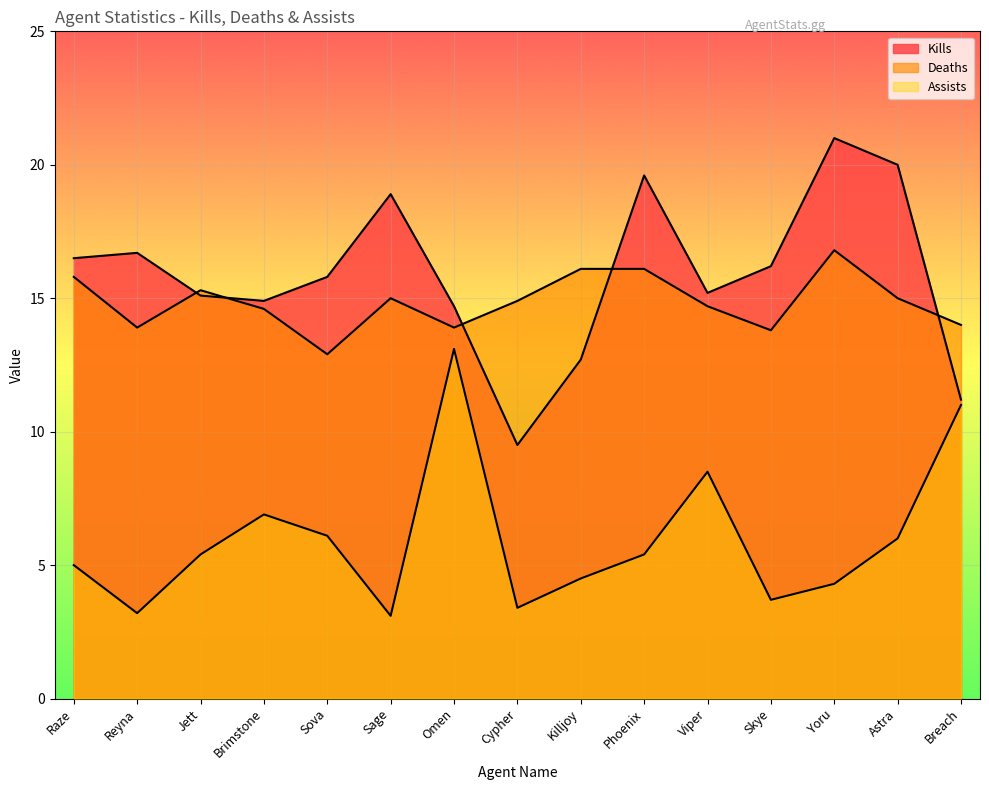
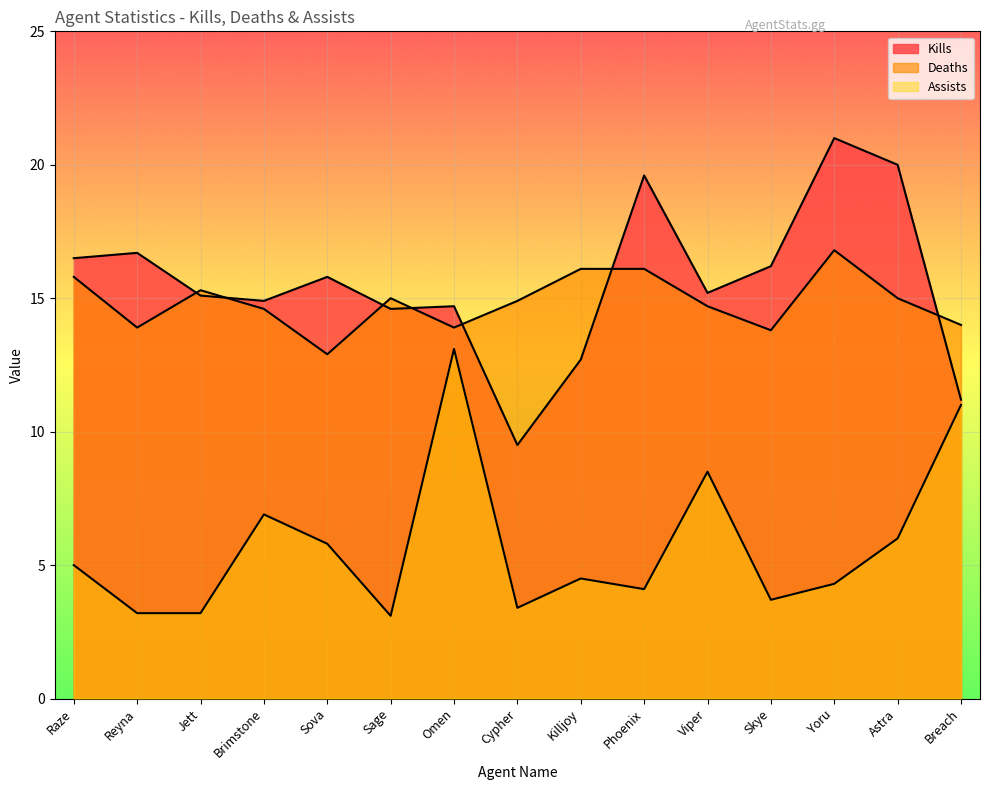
Assists, Jett: 5.4 -> 3.2
Assists, Sova: 6.1 -> 5.8
Kills, Sage: 18.9 -> 14.6
Assists, Phoenix: 5.4 -> 4.1
